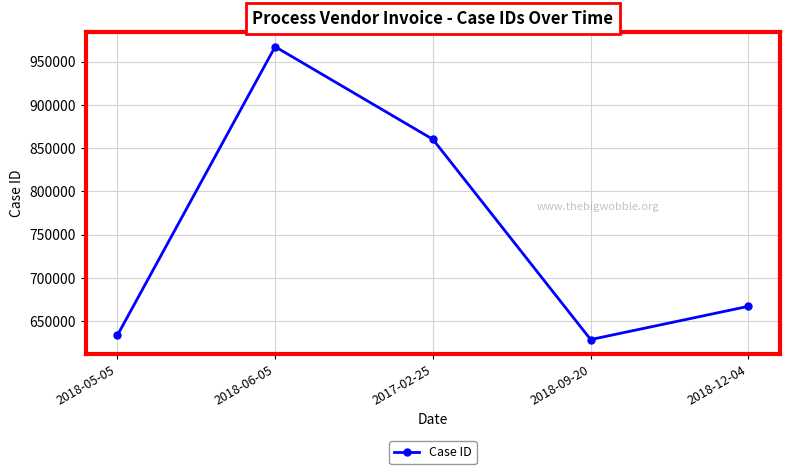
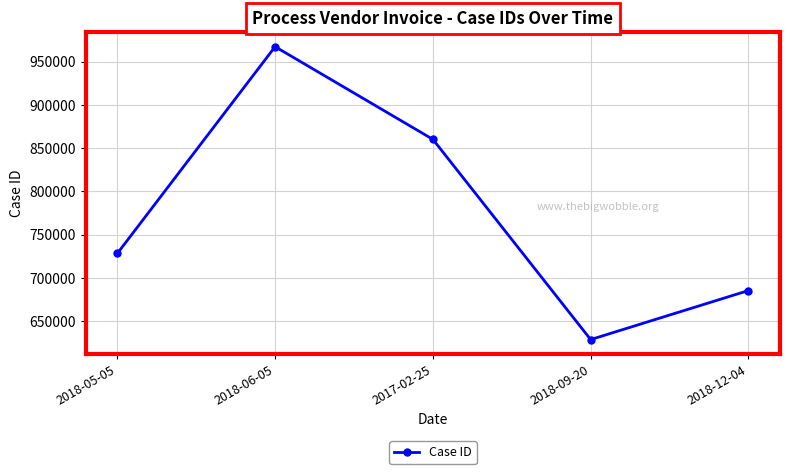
2018-05-05: 630000 -> 730000
2018-12-04: 670000 -> 690000
